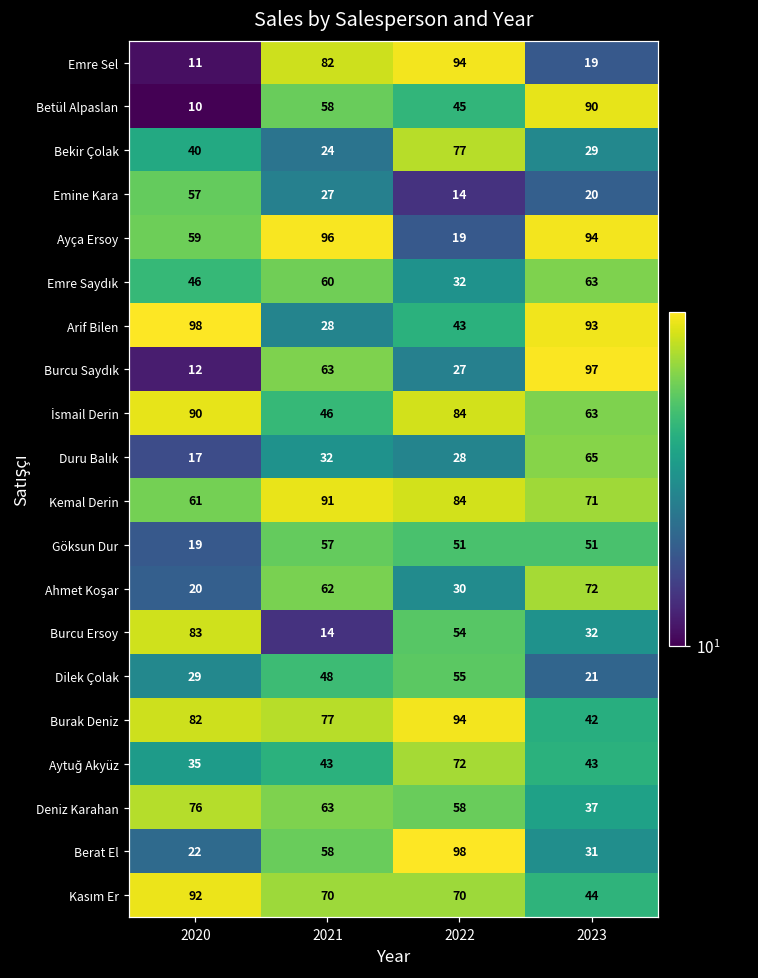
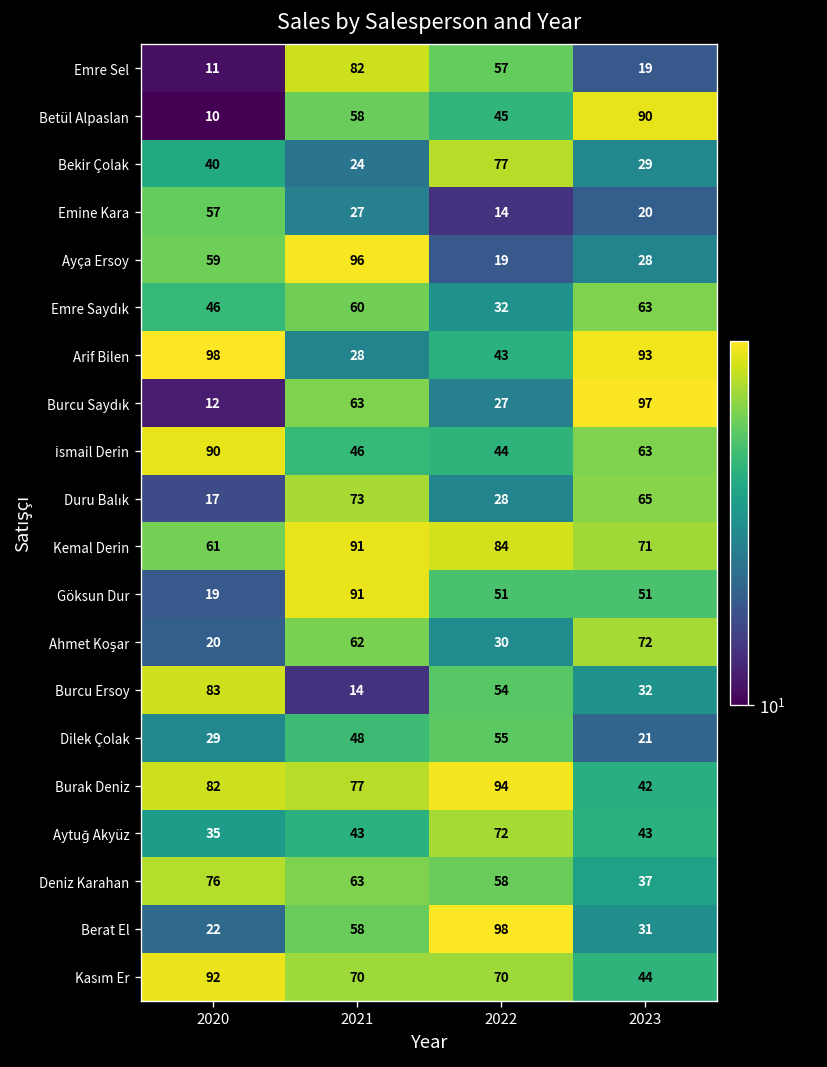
Emre Sel, 2022: 94 -> 57
Ayça Ersoy, 2023: 94 -> 28
İsmail Derin, 2022: 84 -> 44
Duru Balık, 2021: 32 -> 73
Göksun Dur, 2021: 57 -> 91
